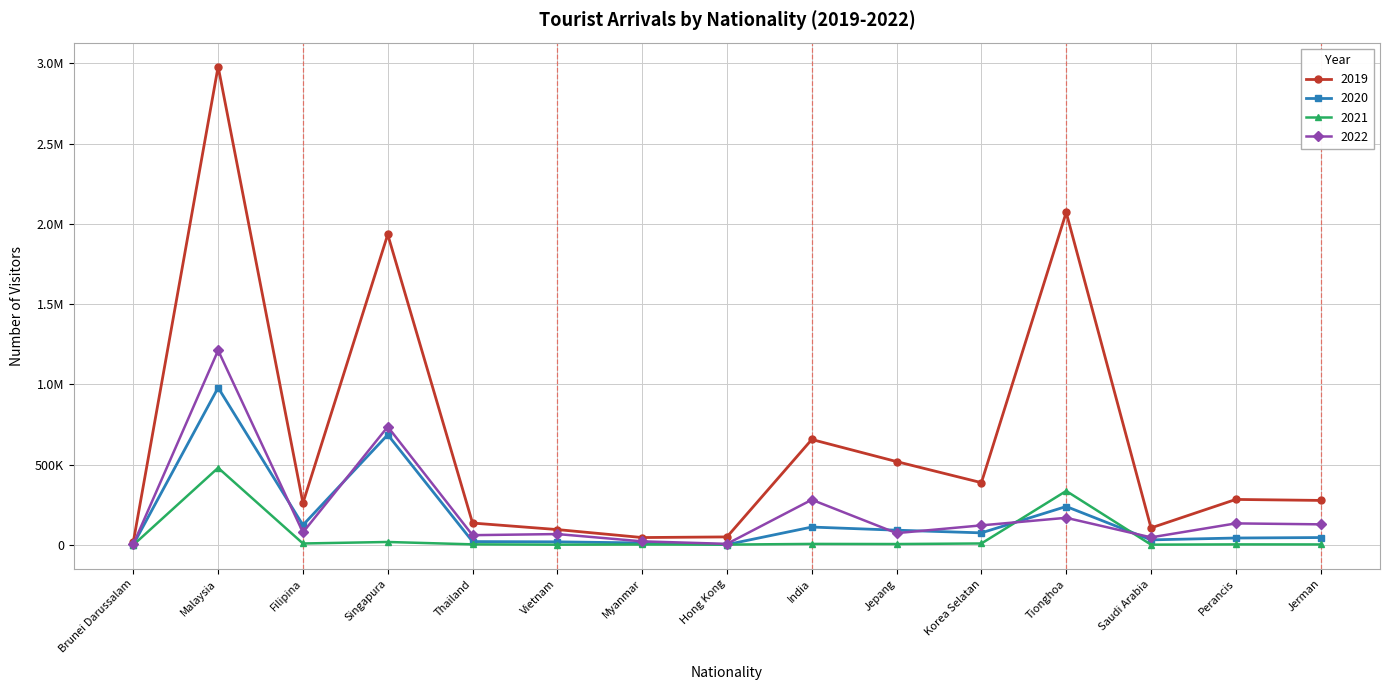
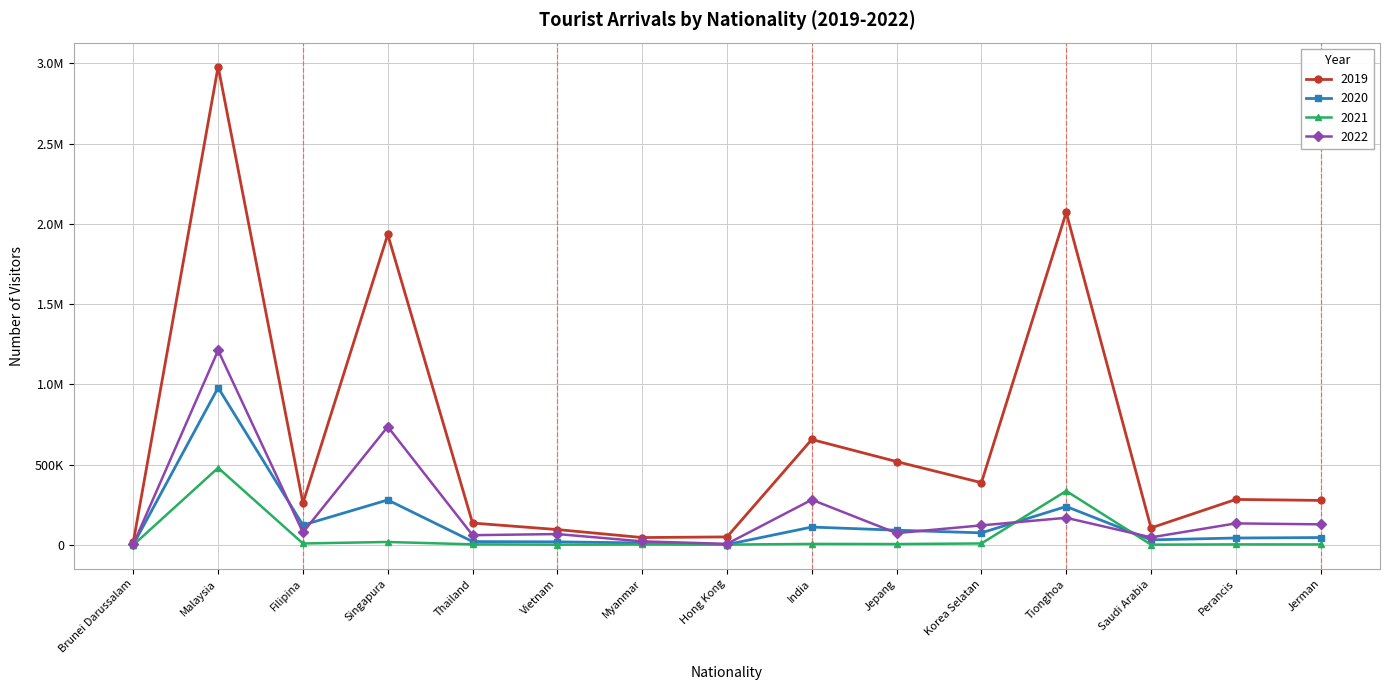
2020, Singapura: 690000 -> 280000
